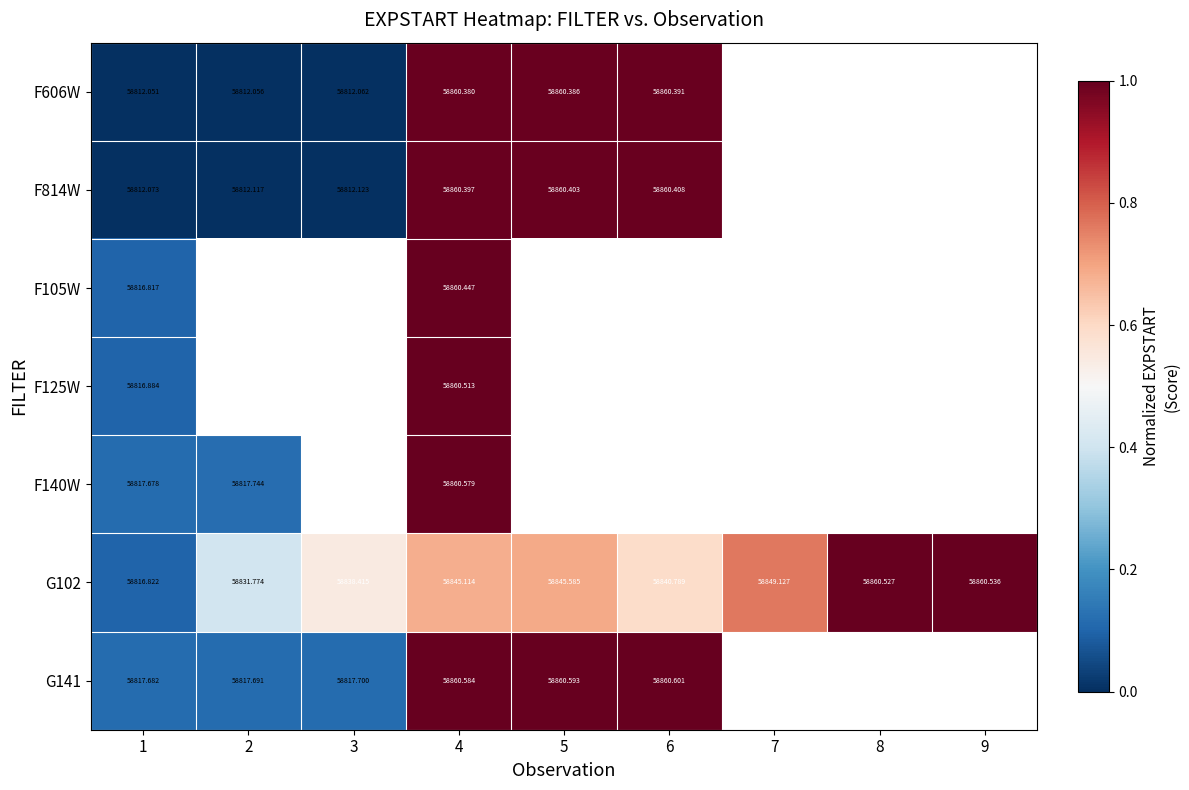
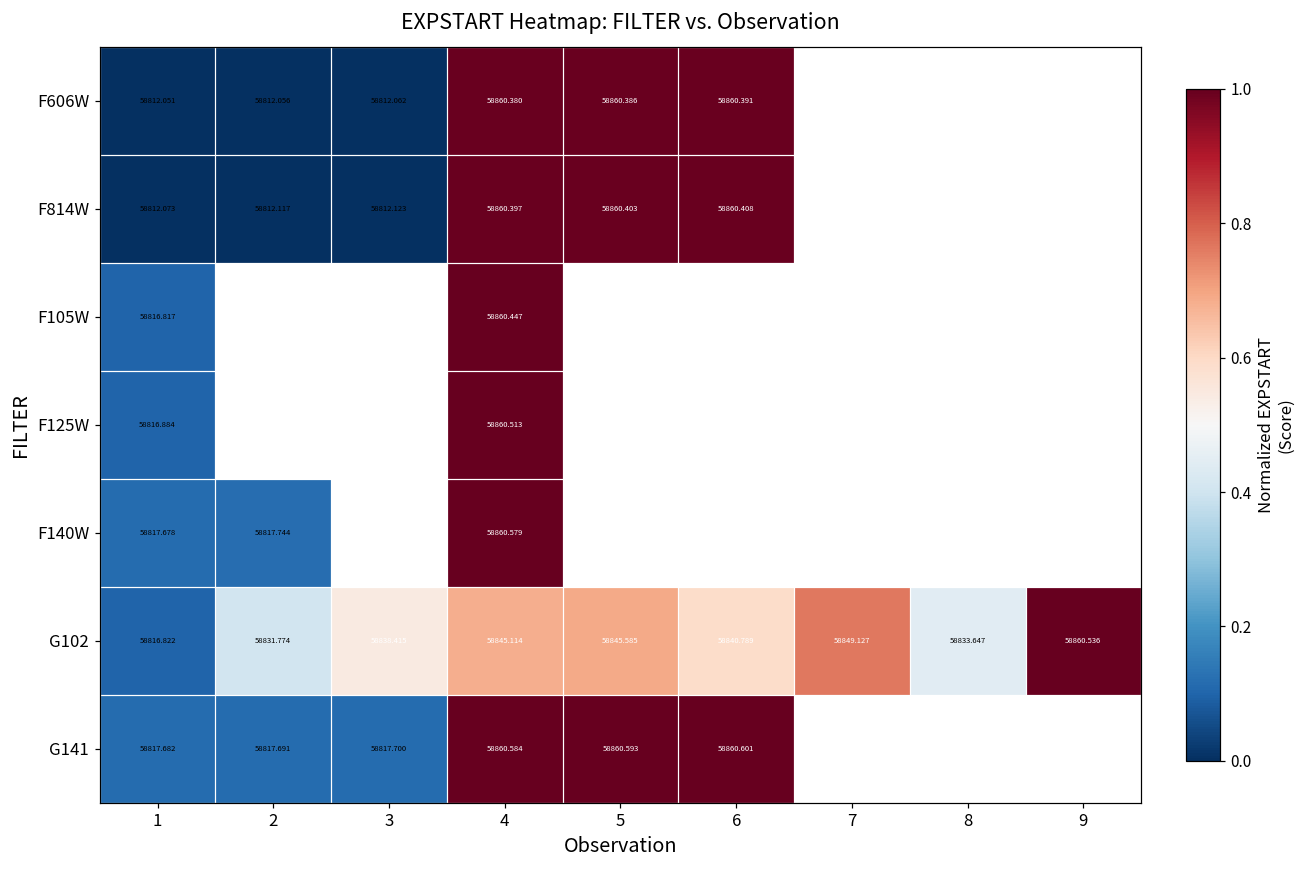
G102, 8: 58860.527 -> 58833.647
